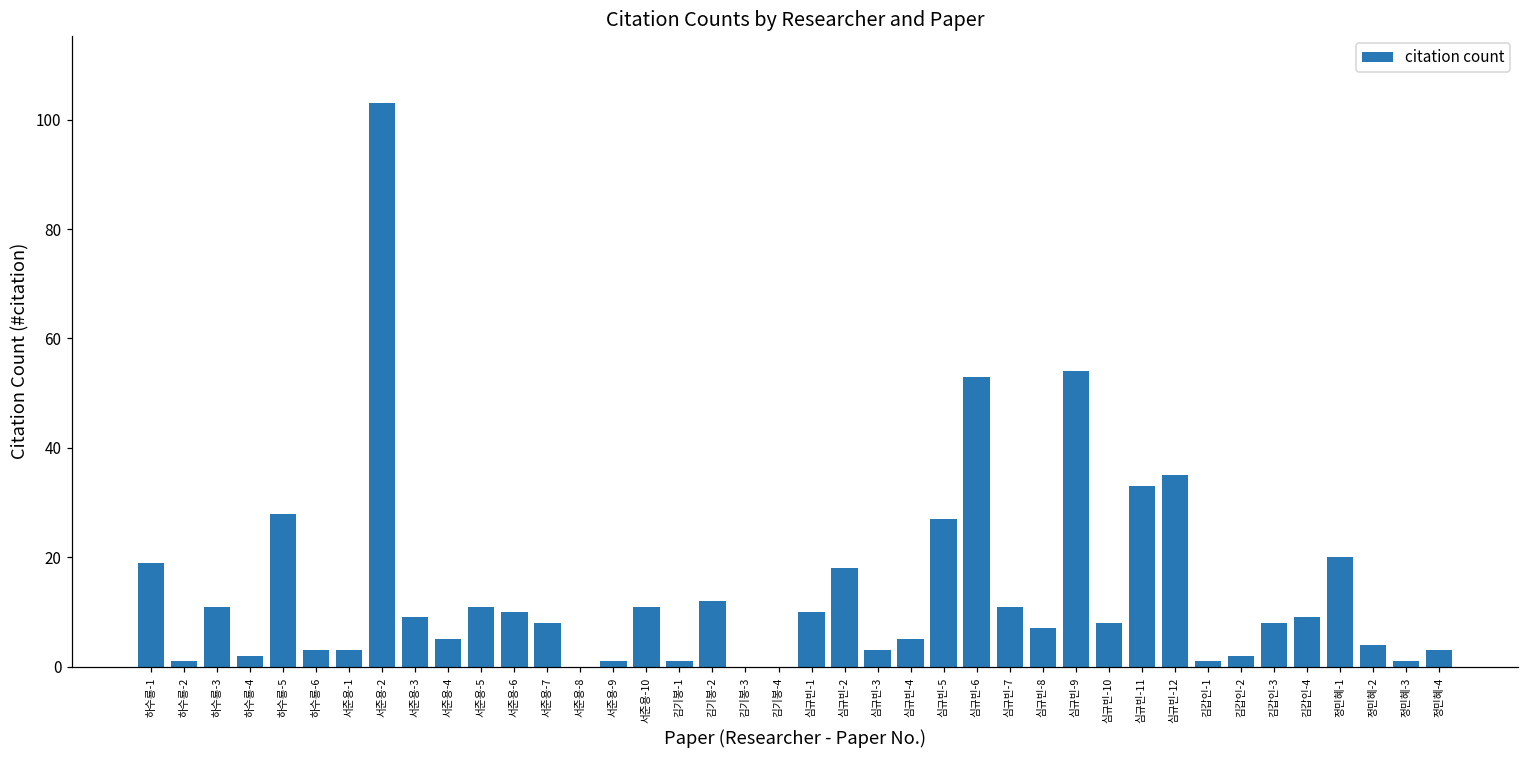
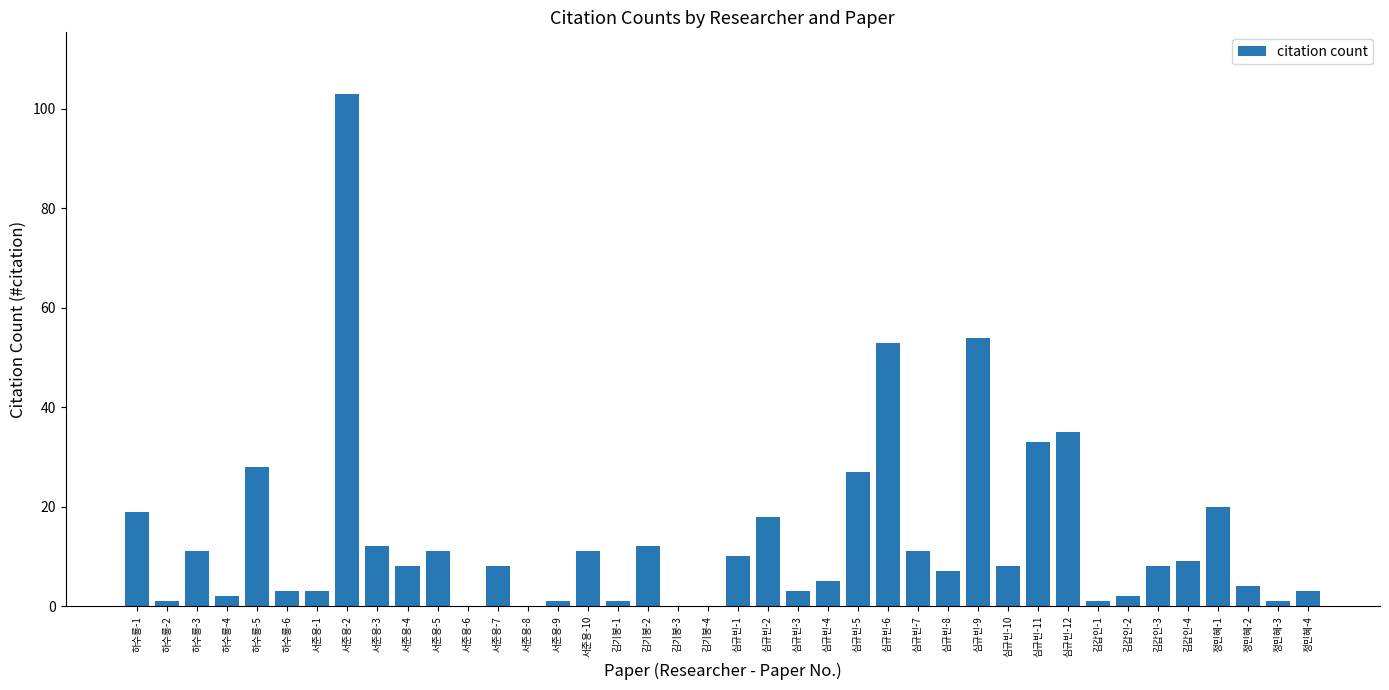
서준용-3: 9 -> 12
서준용-4: 5 -> 8
서준용-6: 10 -> 0
